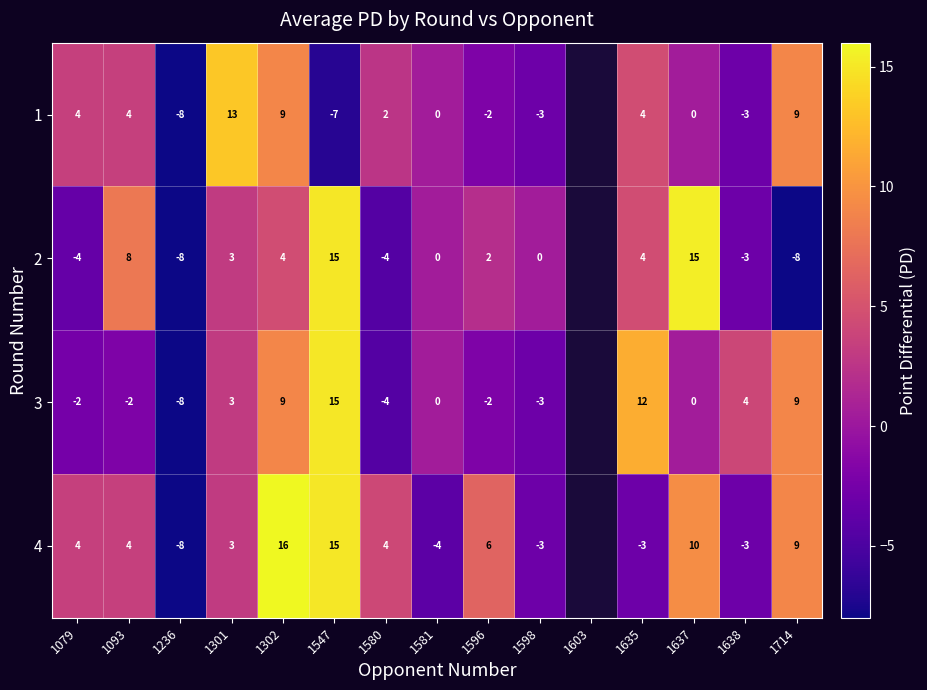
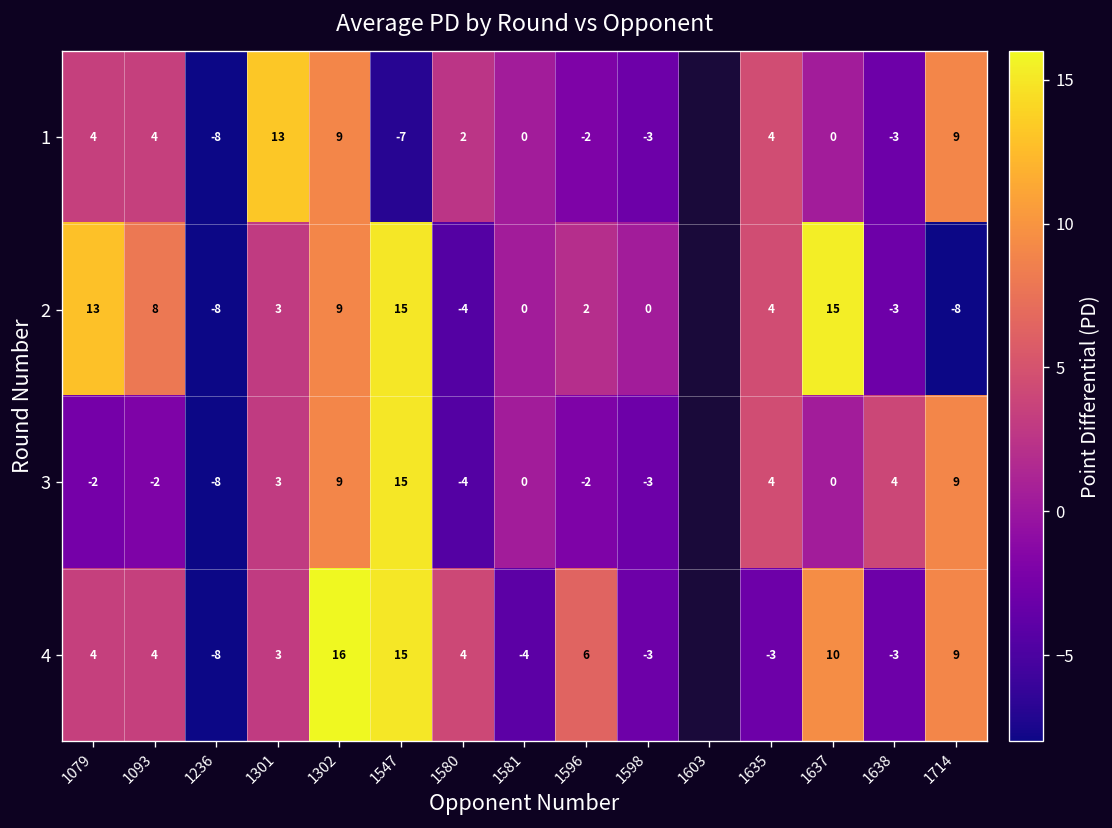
2, 1079: -4 -> 13
2, 1302: 4 -> 9
3, 1635: 12 -> 4
